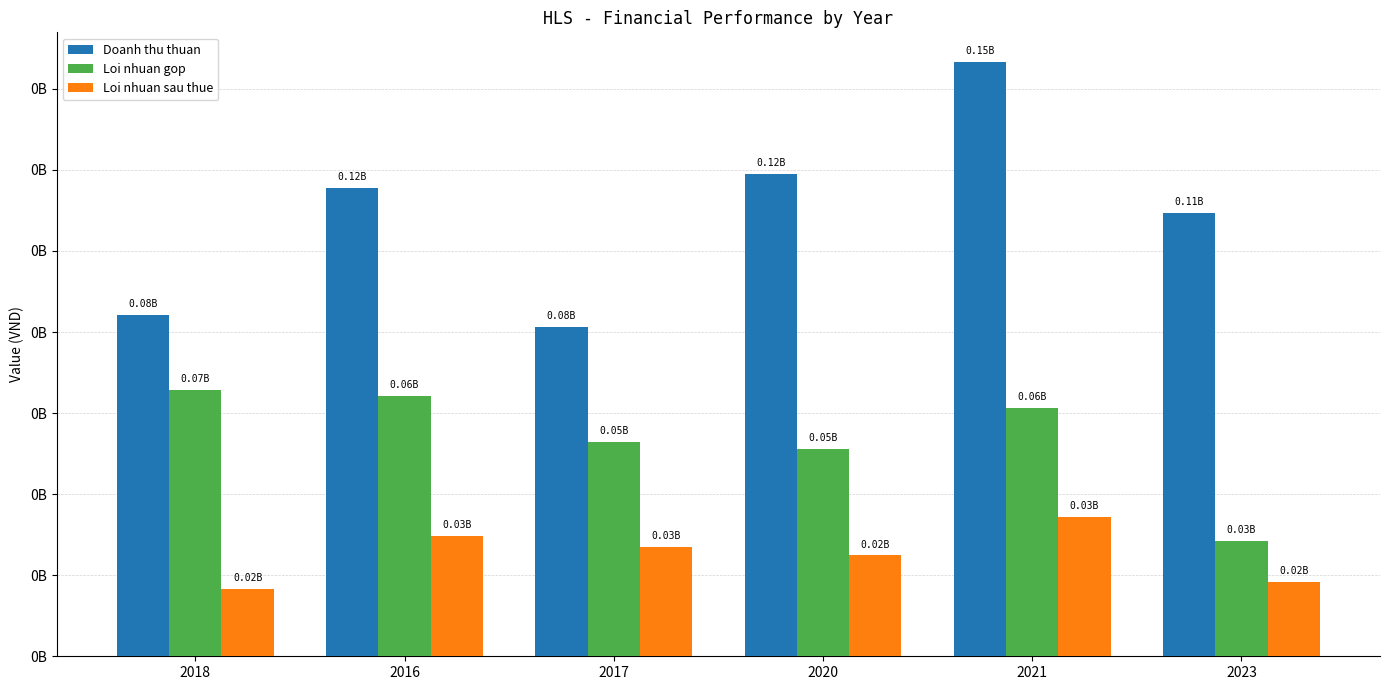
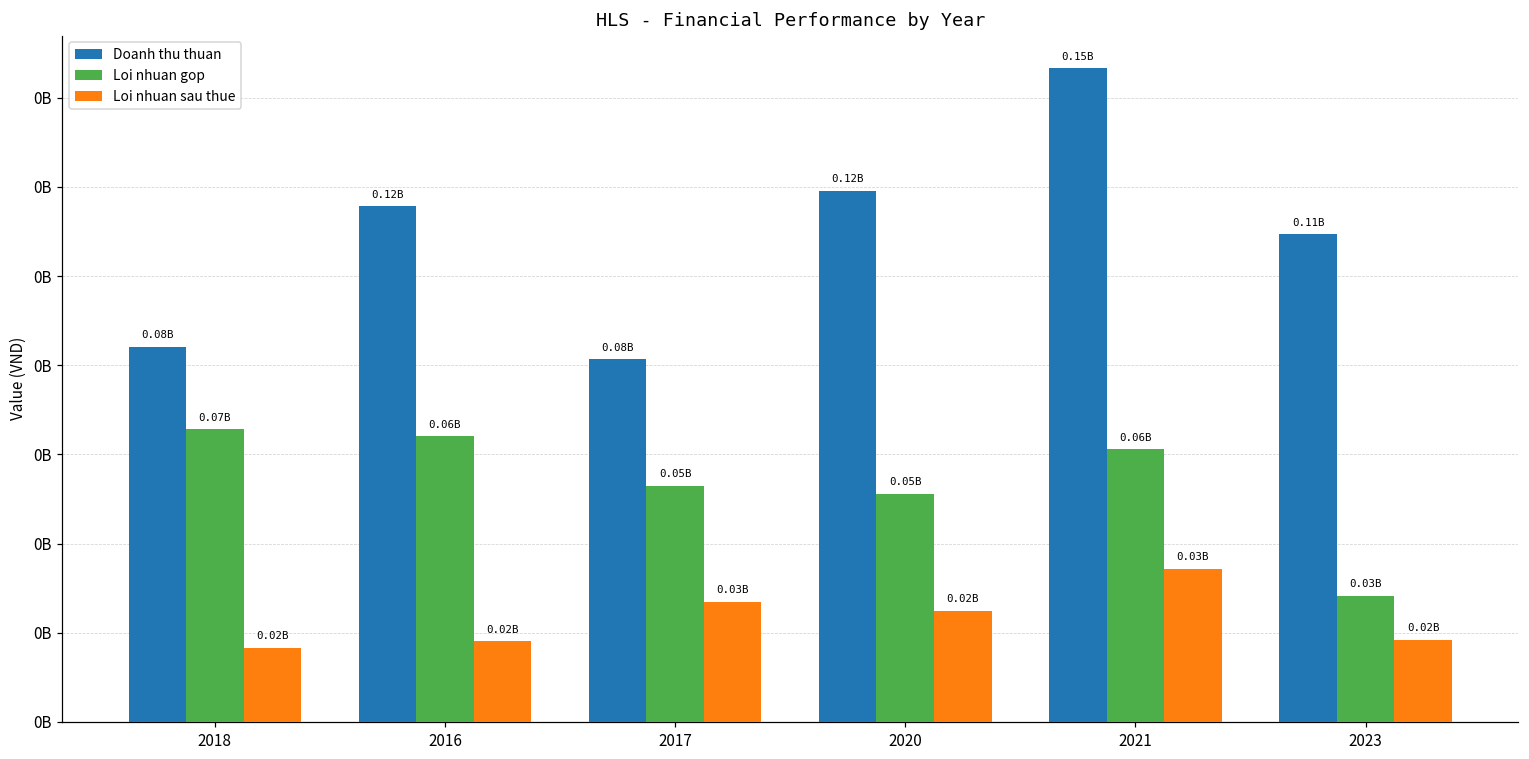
Loi nhuan sau thue, 2016: 0.03B -> 0.02B
